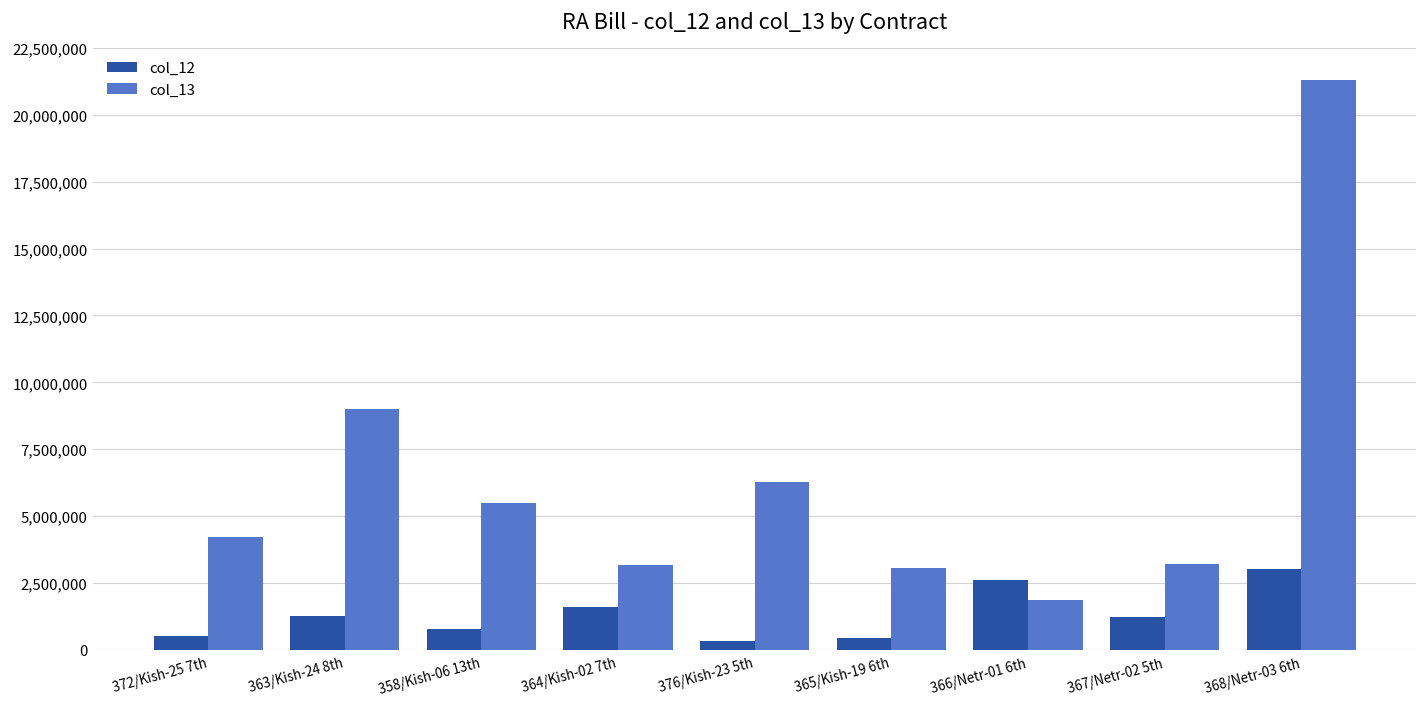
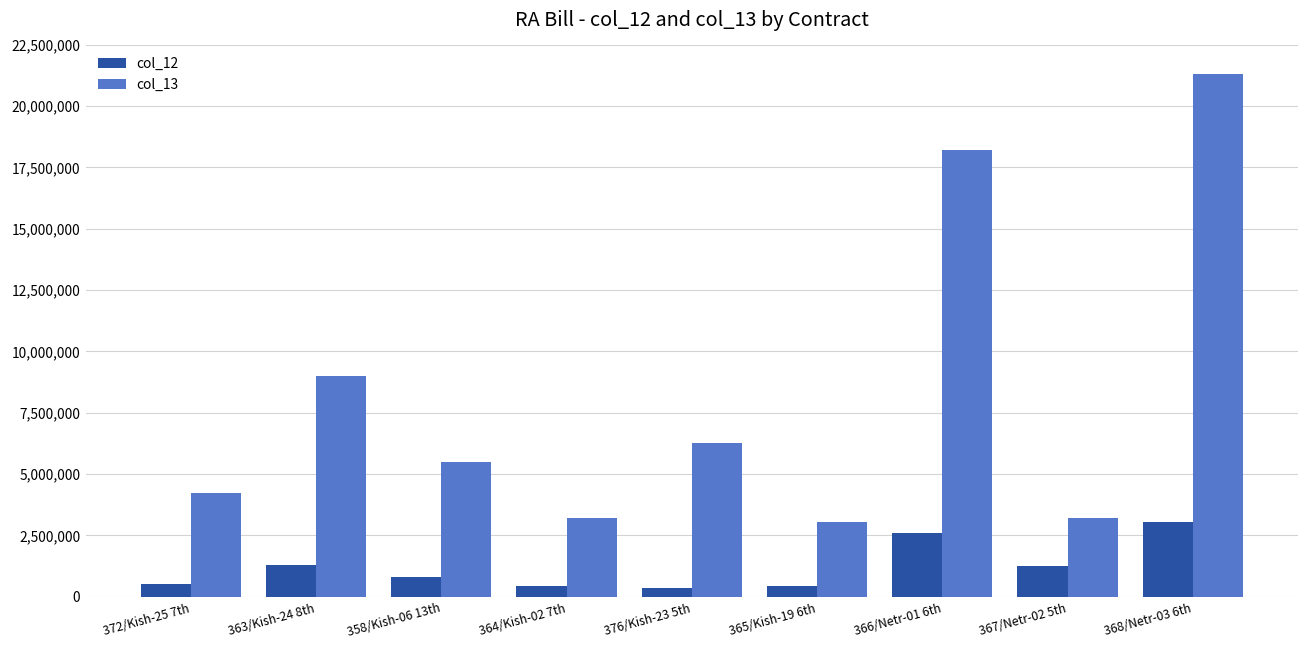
col_12, 364/Kish-02 7th: 1,600,000 -> 500,000
col_13, 366/Netr-01 6th: 1,900,000 -> 18,200,000
